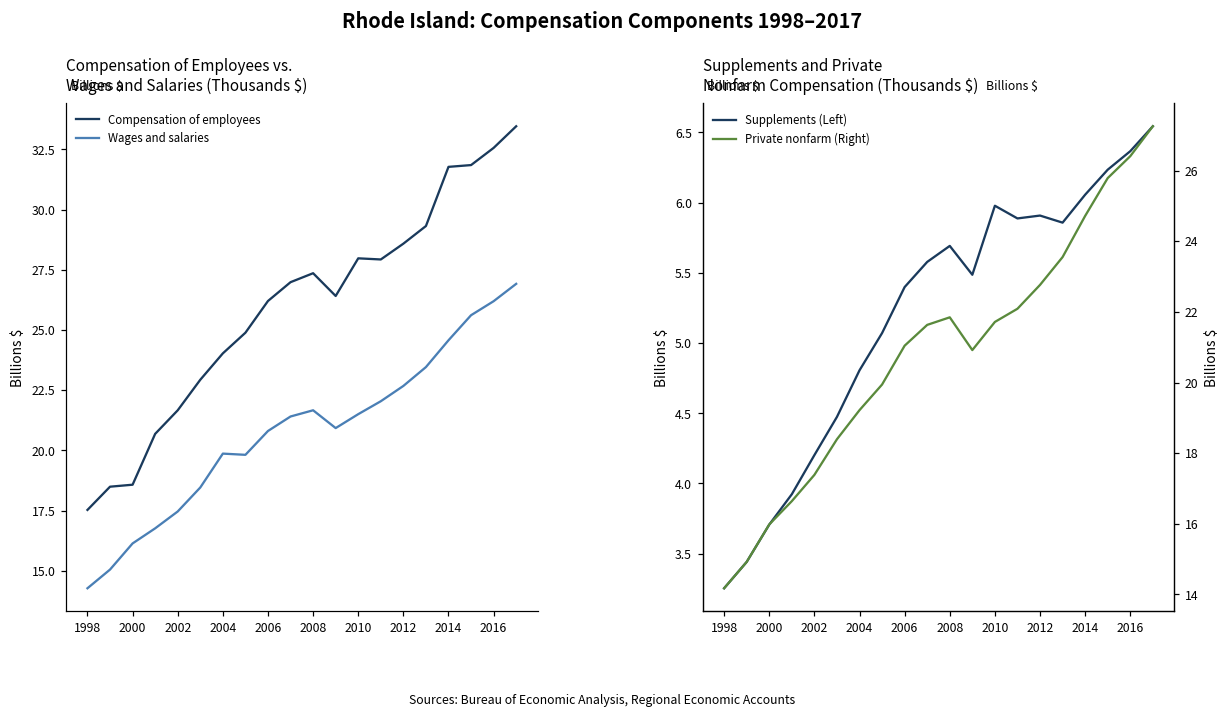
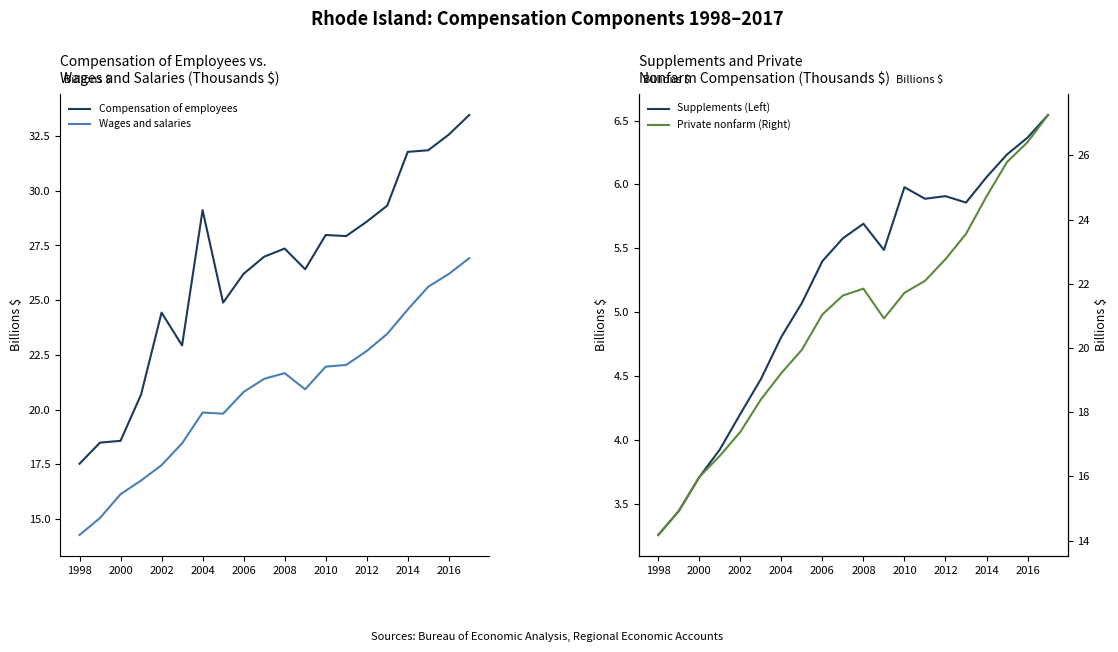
Compensation of Employees vs. Wages and Salaries (Thousands $), Compensation of employees, 2002: 21.7 -> 24.4
Compensation of Employees vs. Wages and Salaries (Thousands $), Compensation of employees, 2004: 24.0 -> 29.1
Compensation of Employees vs. Wages and Salaries (Thousands $), Wages and salaries, 2010: 21.5 -> 22.0
